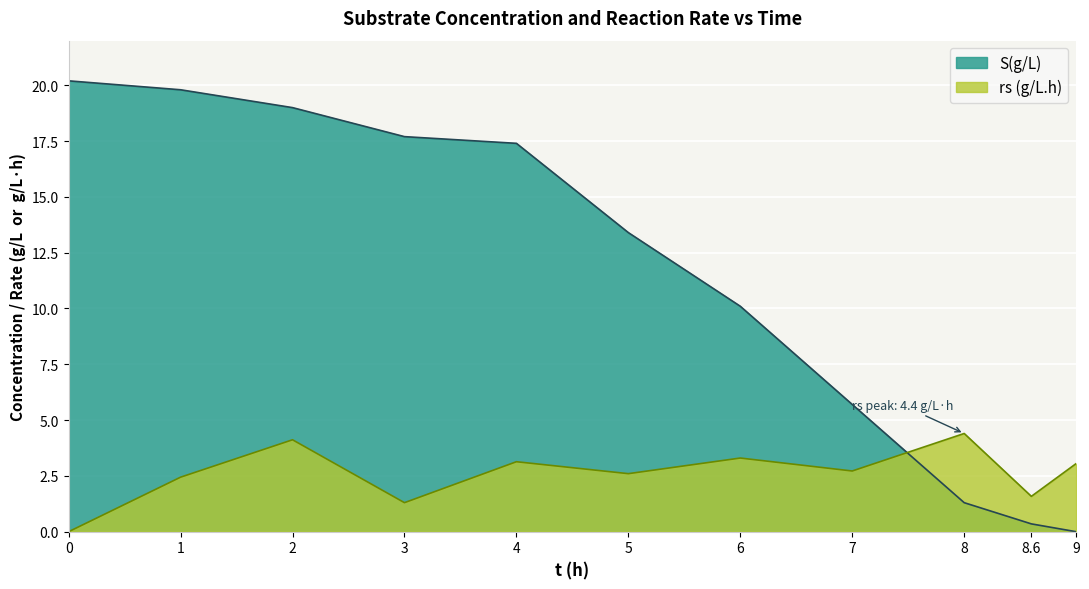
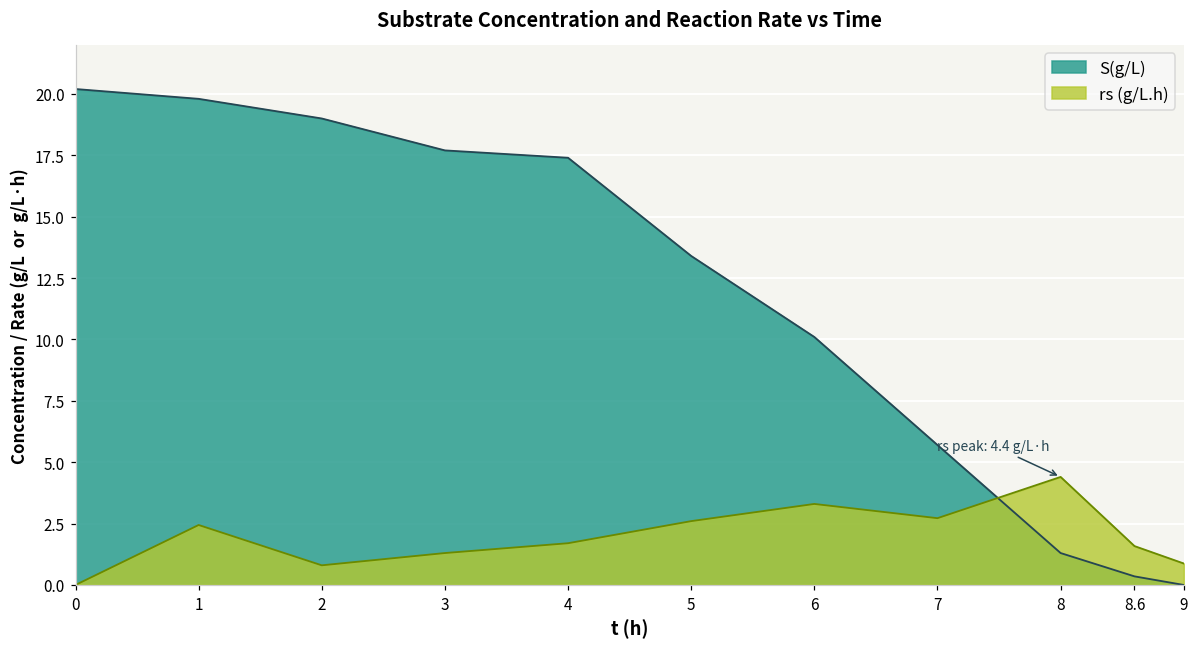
rs (g/L.h), 2: 4.1 -> 0.8
rs (g/L.h), 4: 3.1 -> 1.7
rs (g/L.h), 9: 3.1 -> 0.9
